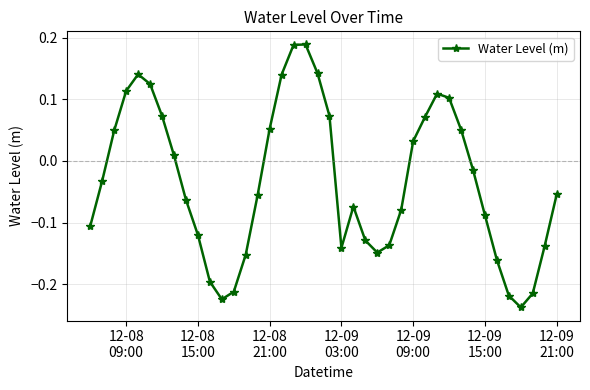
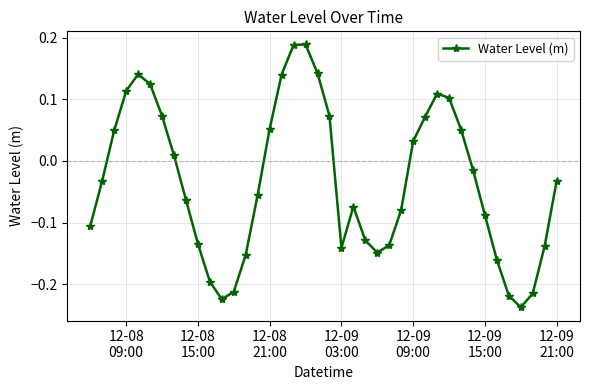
12-08 15:00: -0.12 -> -0.13
12-09 21:00: -0.05 -> -0.03
